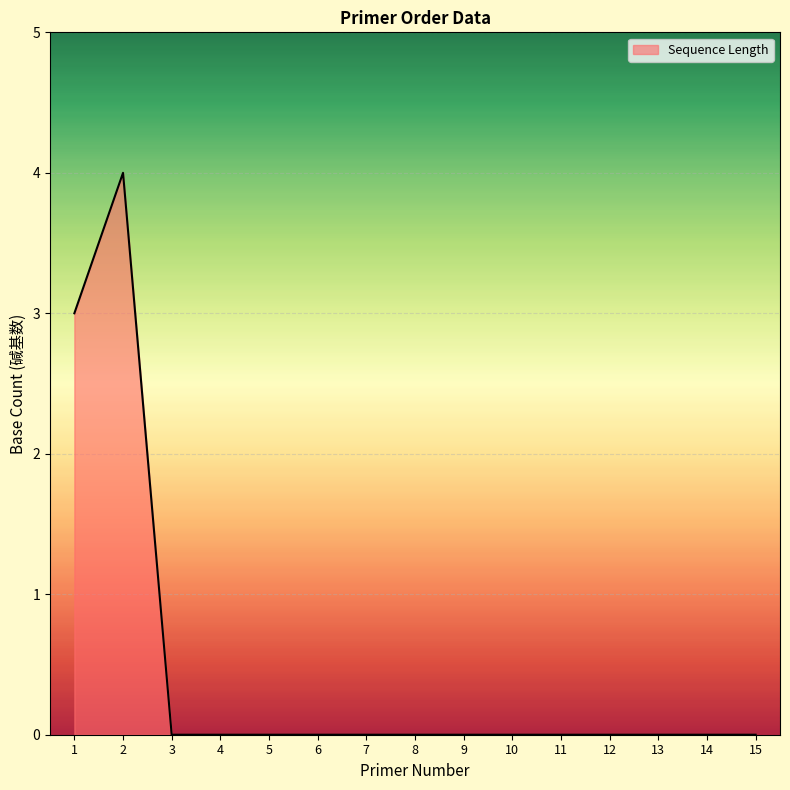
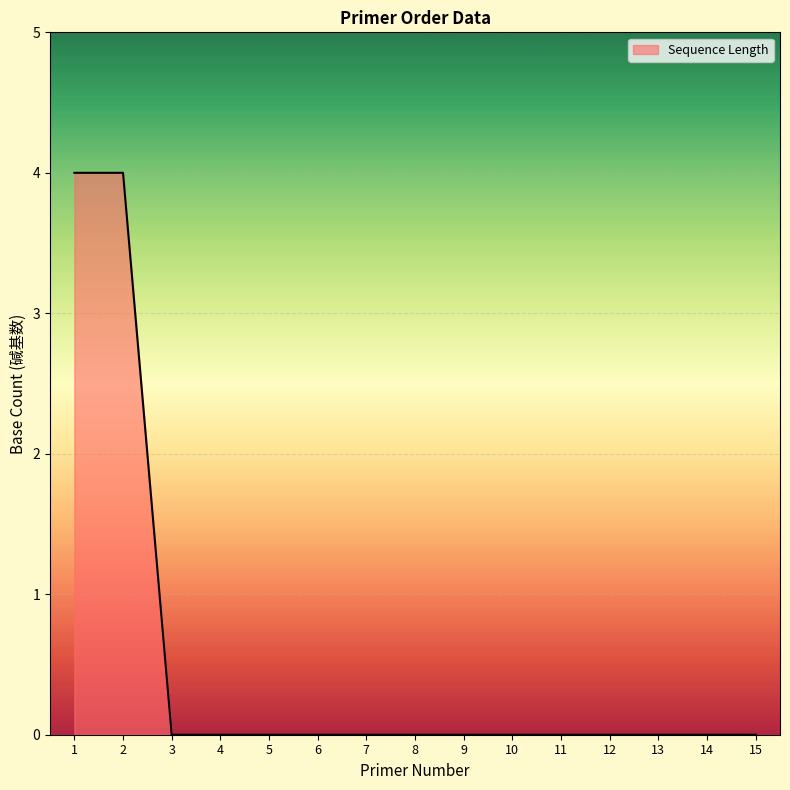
1: 3 -> 4
